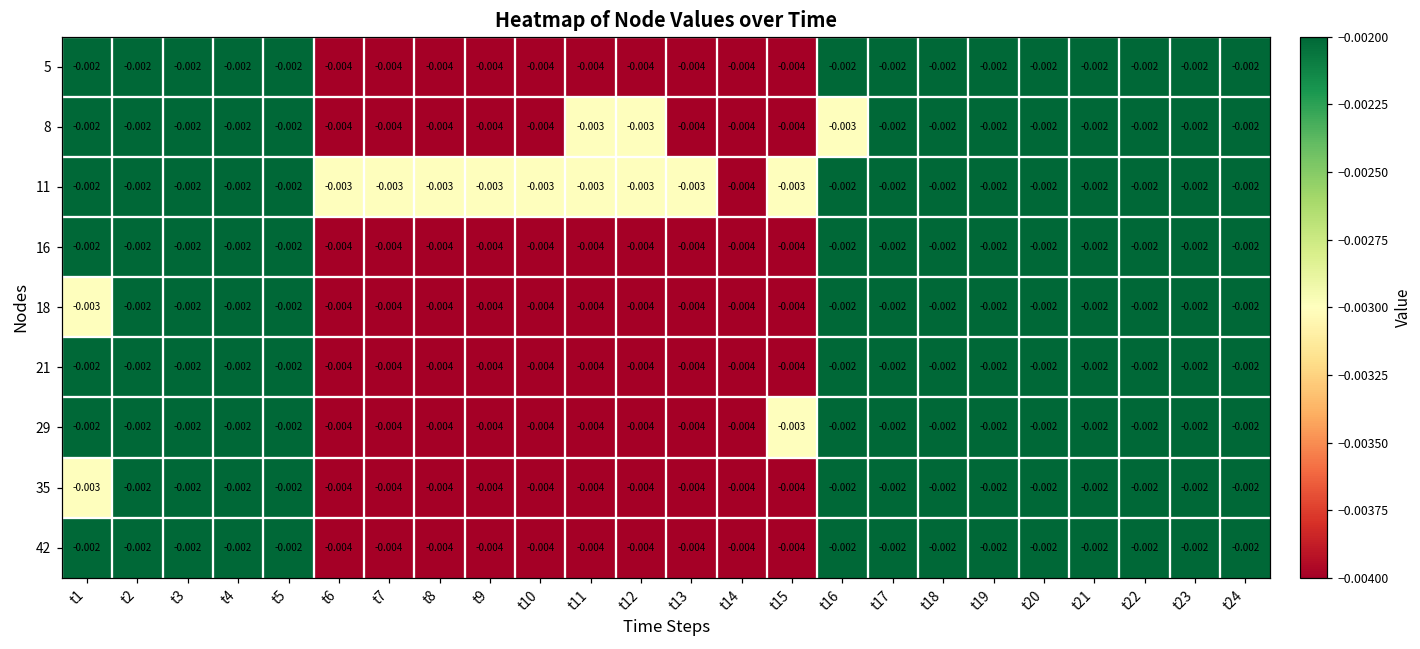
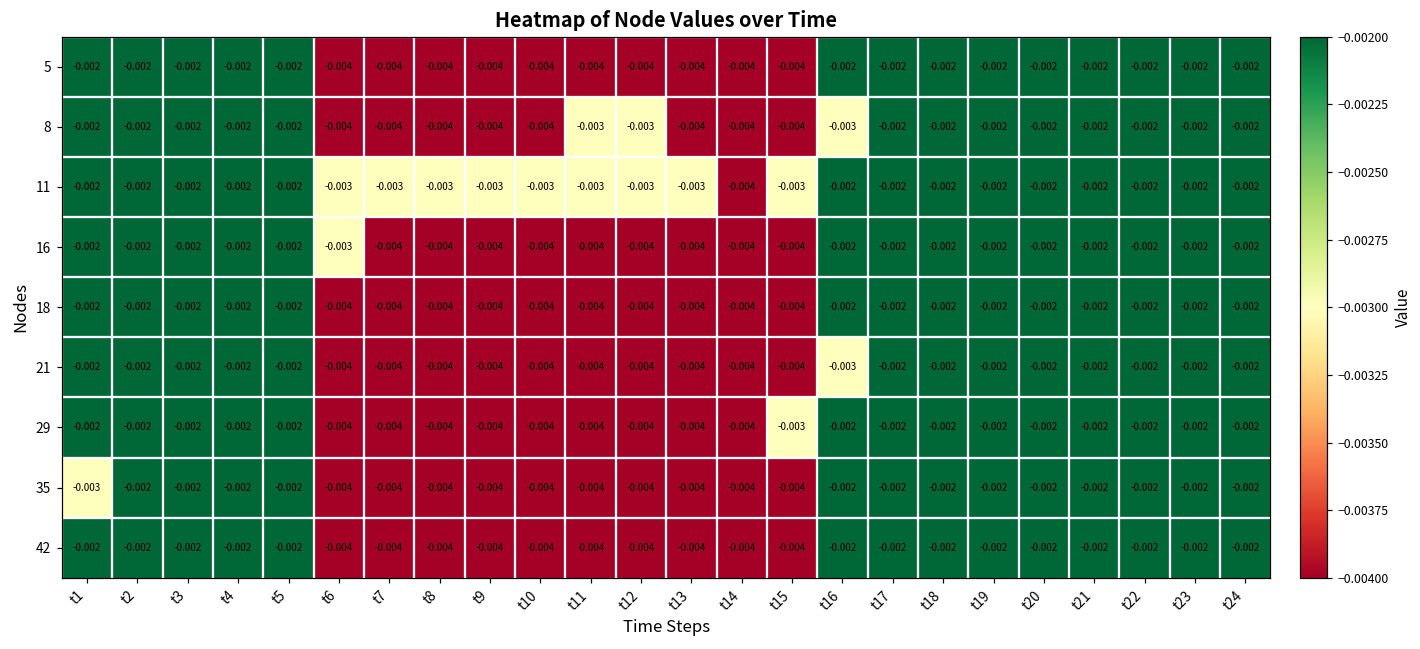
16, t6: -0.004 -> -0.003
18, t1: -0.003 -> -0.002
21, t16: -0.002 -> -0.003
